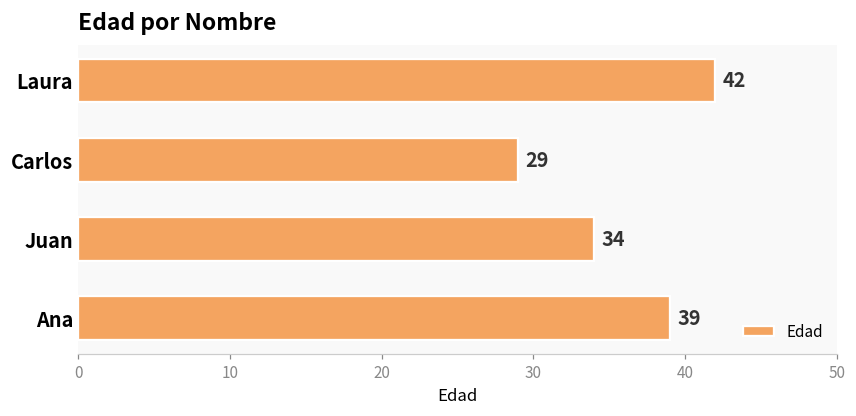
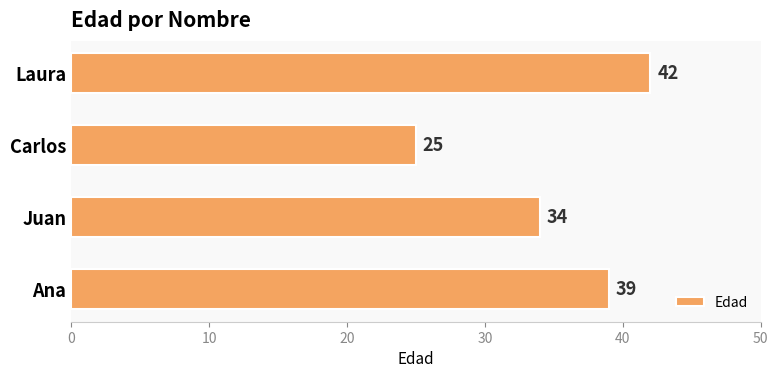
Carlos: 29 -> 25
